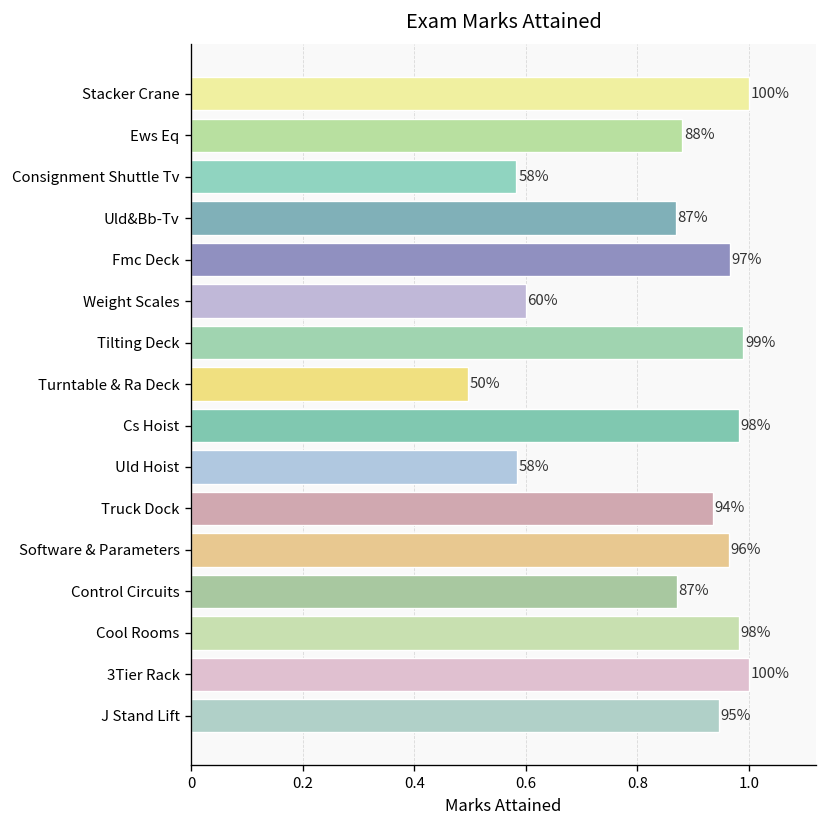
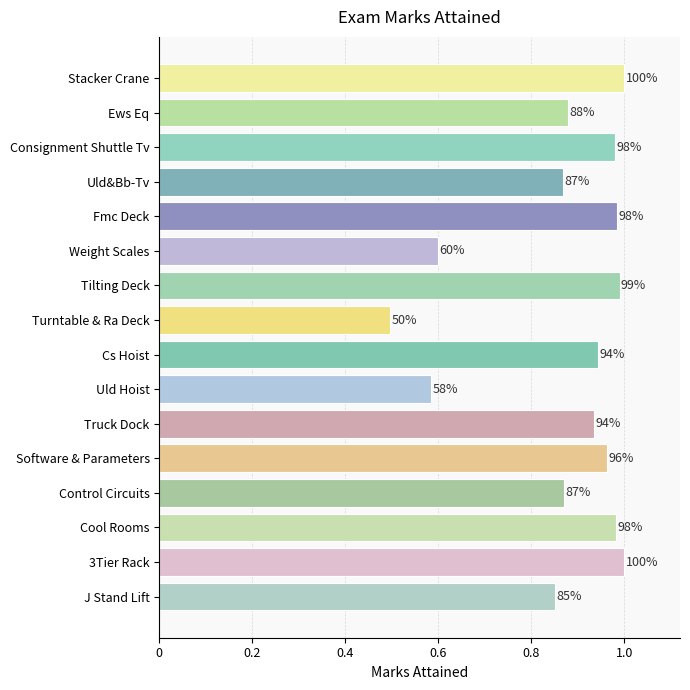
Consignment Shuttle Tv: 58% -> 98%
Fmc Deck: 97% -> 98%
Cs Hoist: 98% -> 94%
J Stand Lift: 95% -> 85%
